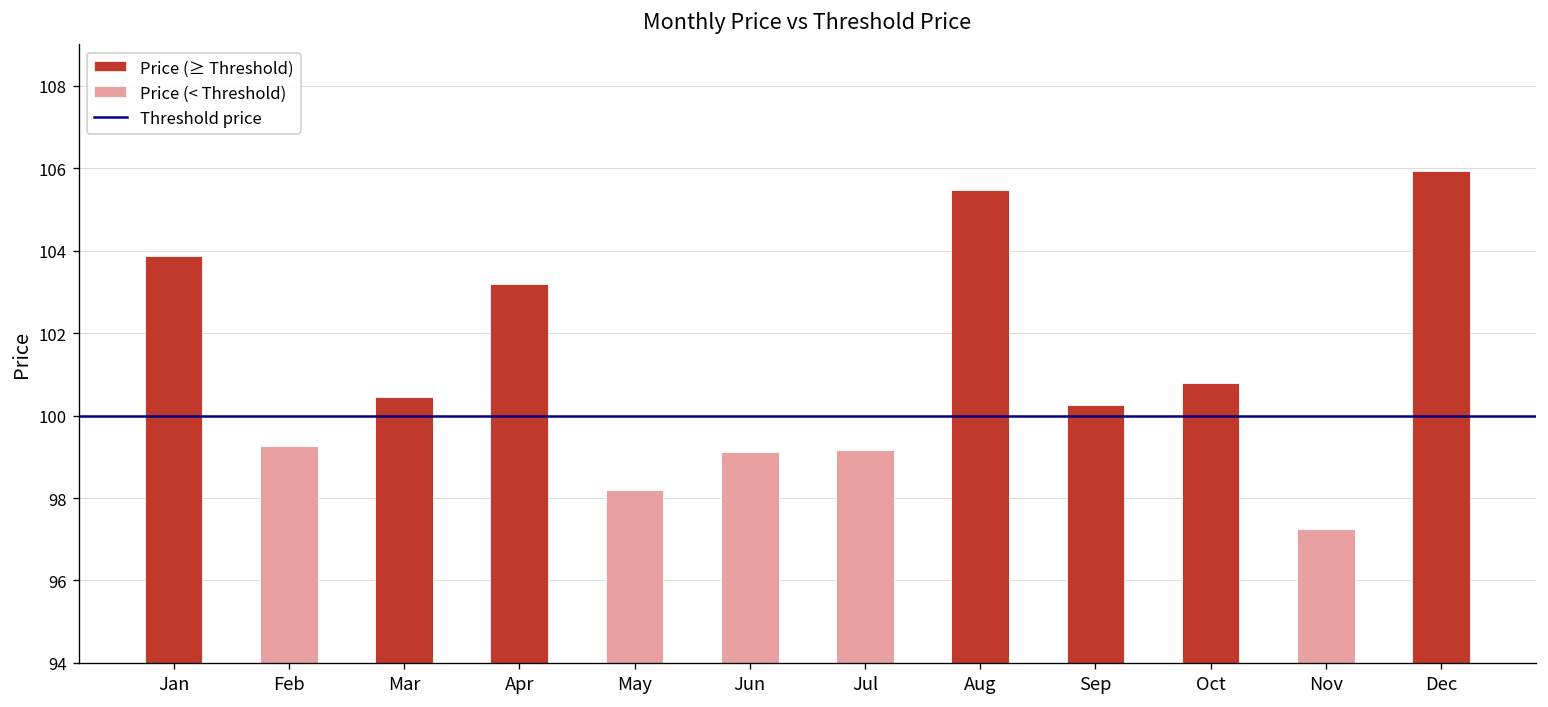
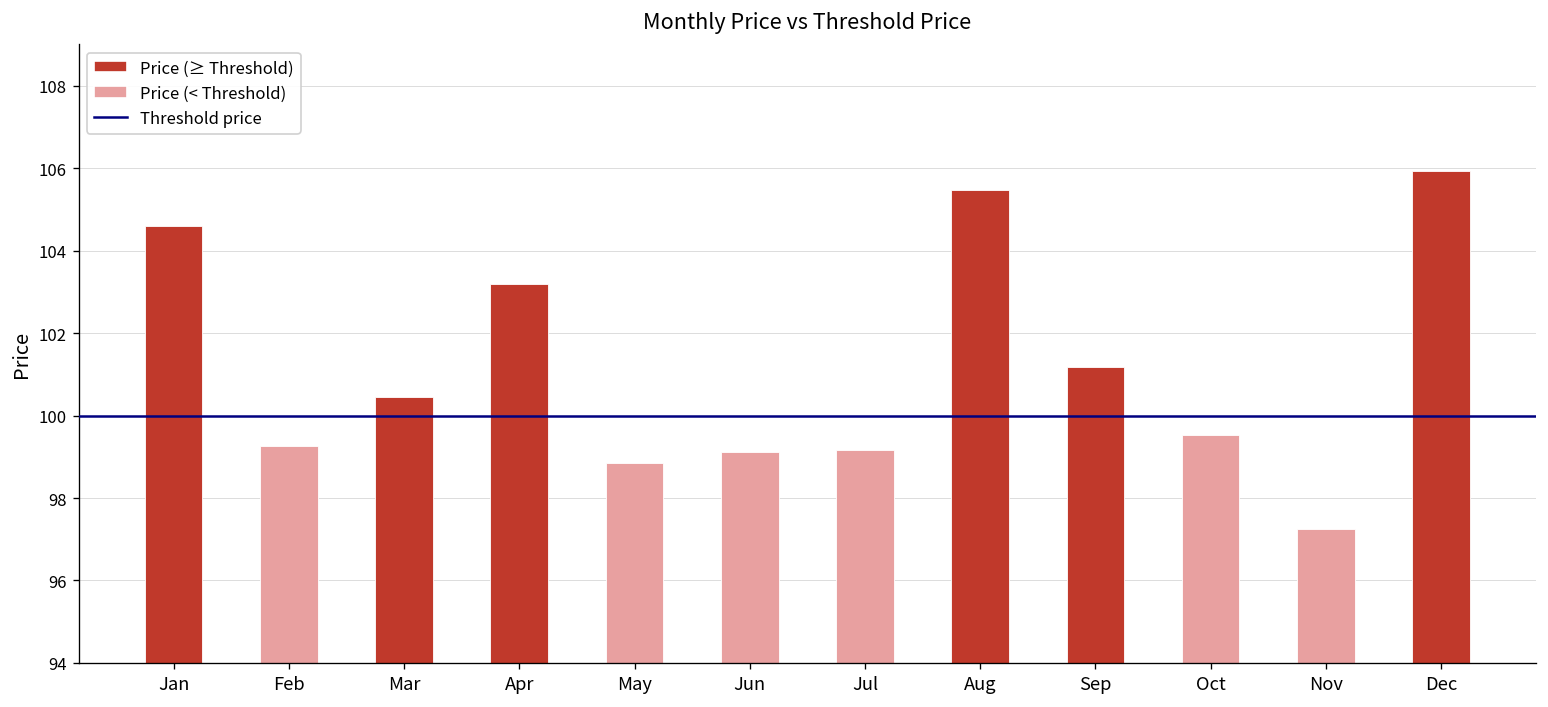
Jan: 103.9 -> 104.6
May: 98.2 -> 98.8
Sep: 100.3 -> 101.2
Oct: 100.8 -> 99.5
